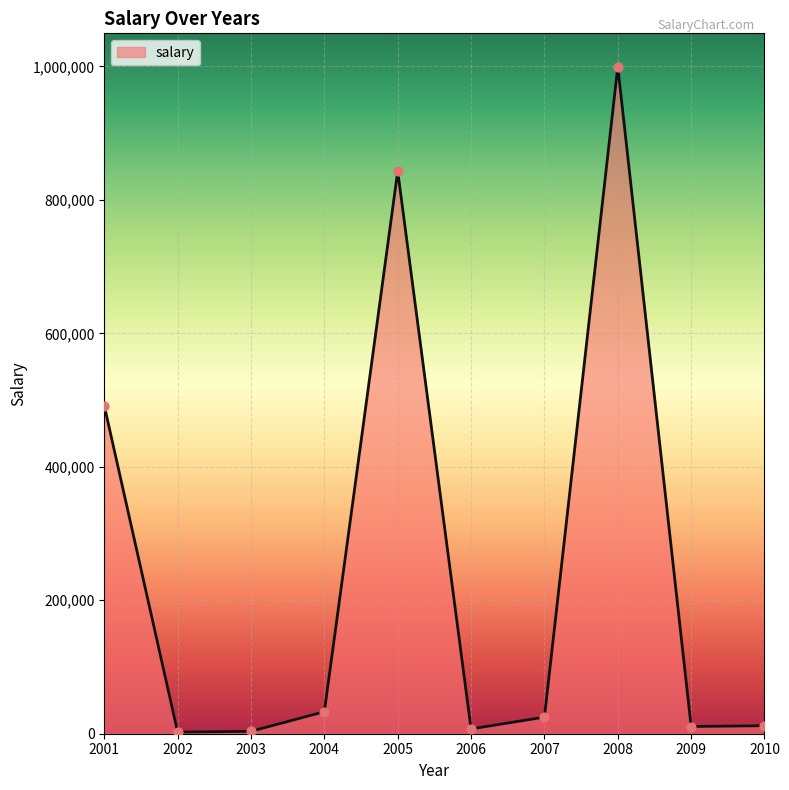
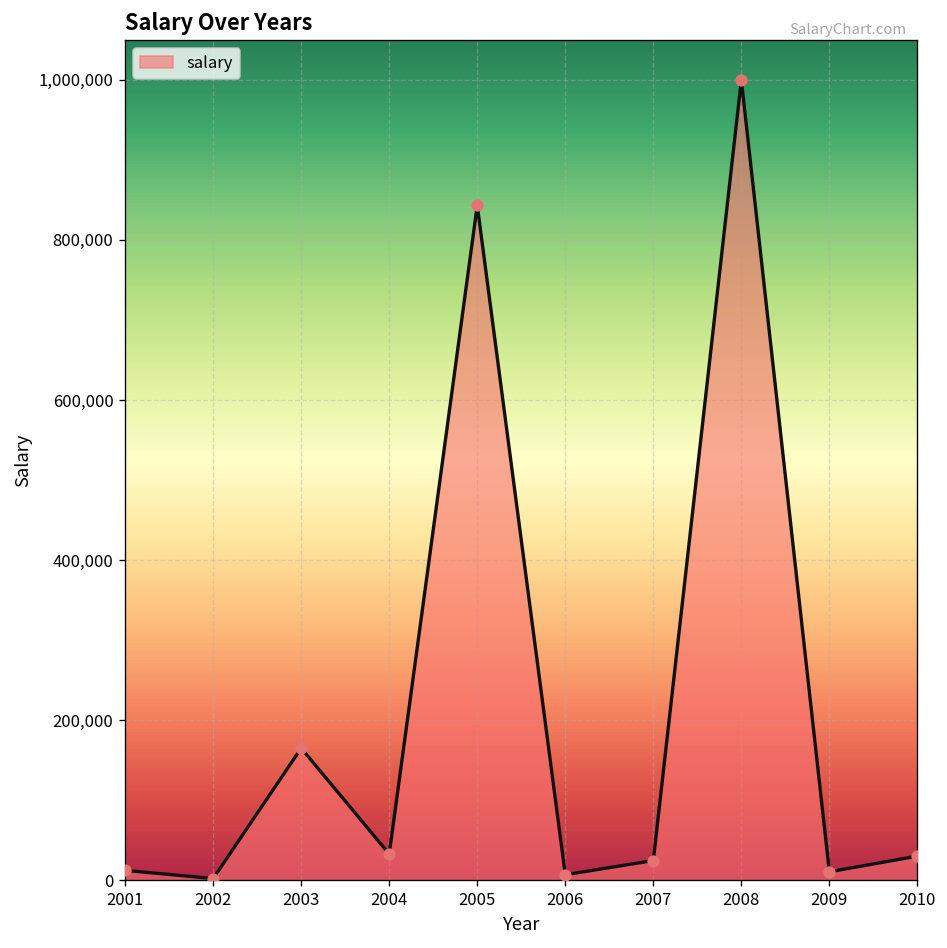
2001: 490,000 -> 10,000
2003: 0 -> 170,000
2010: 10,000 -> 30,000
